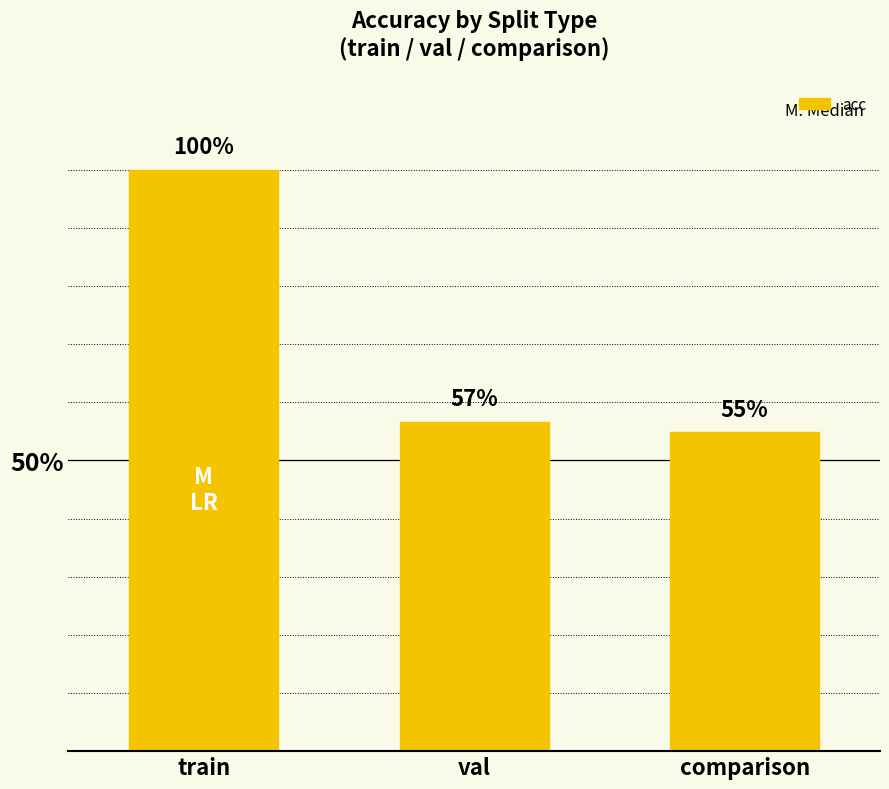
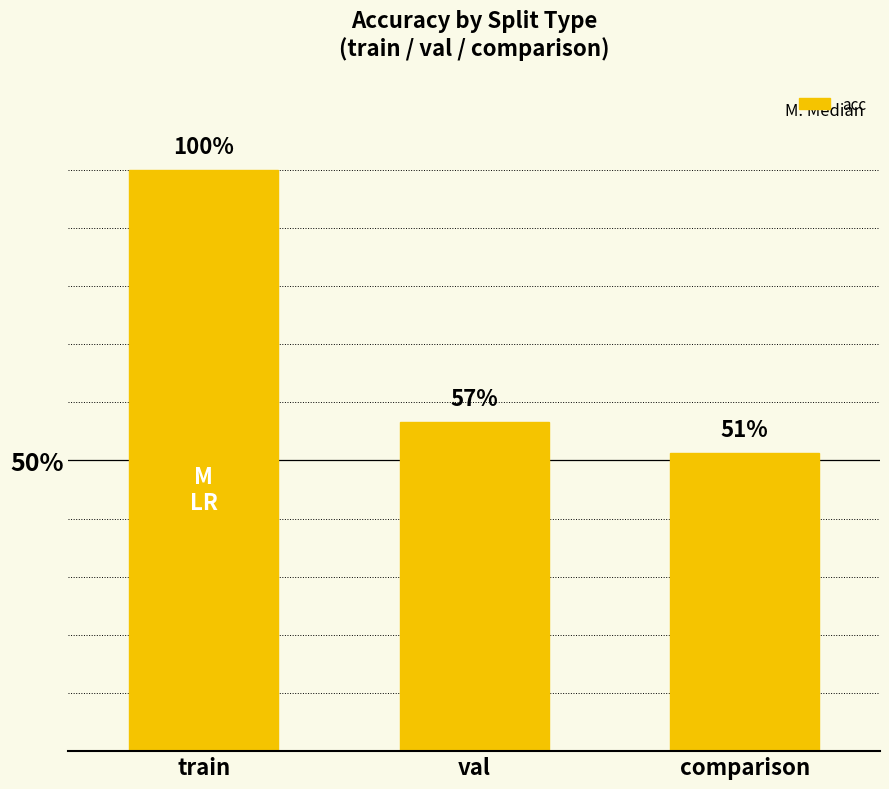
comparison: 55% -> 51%
